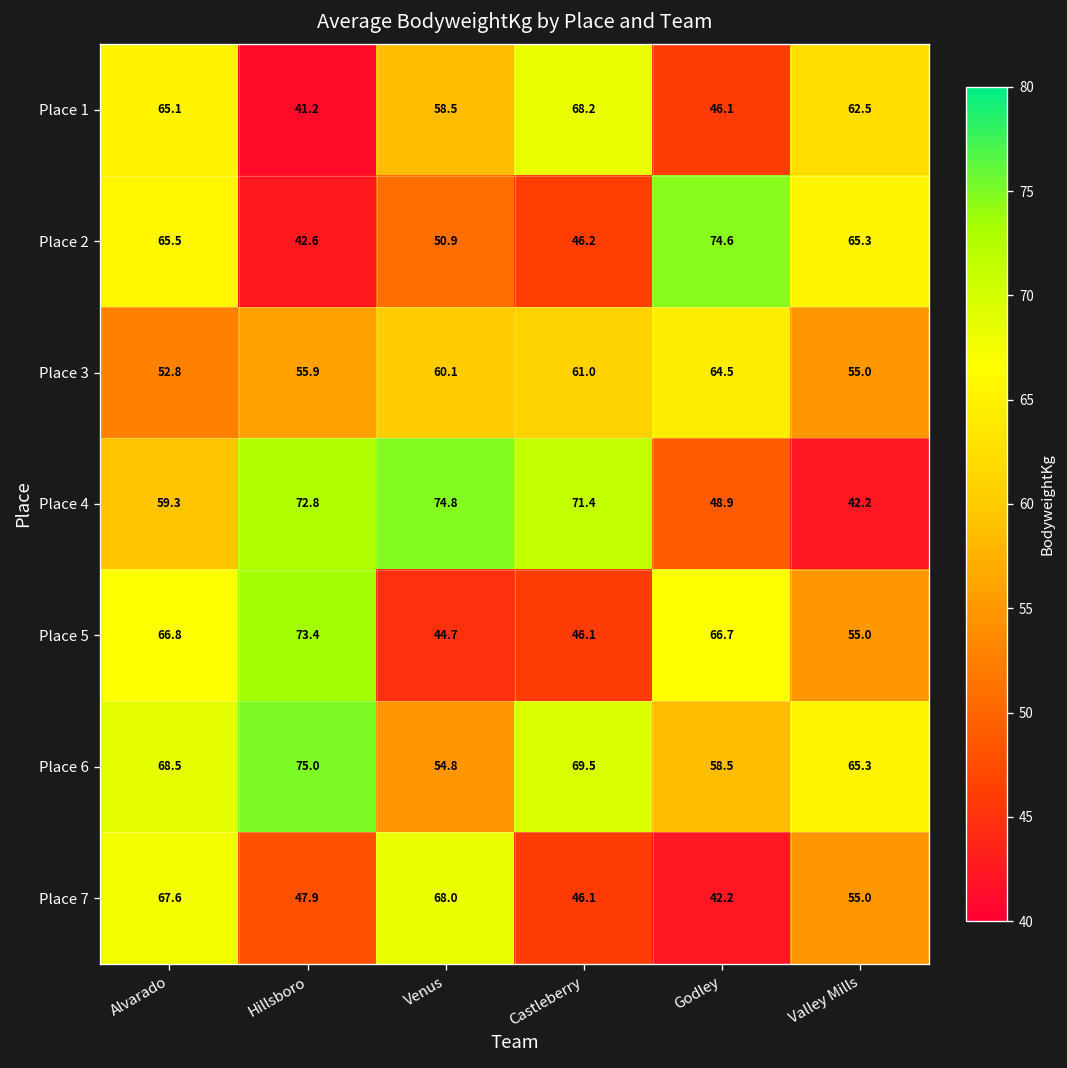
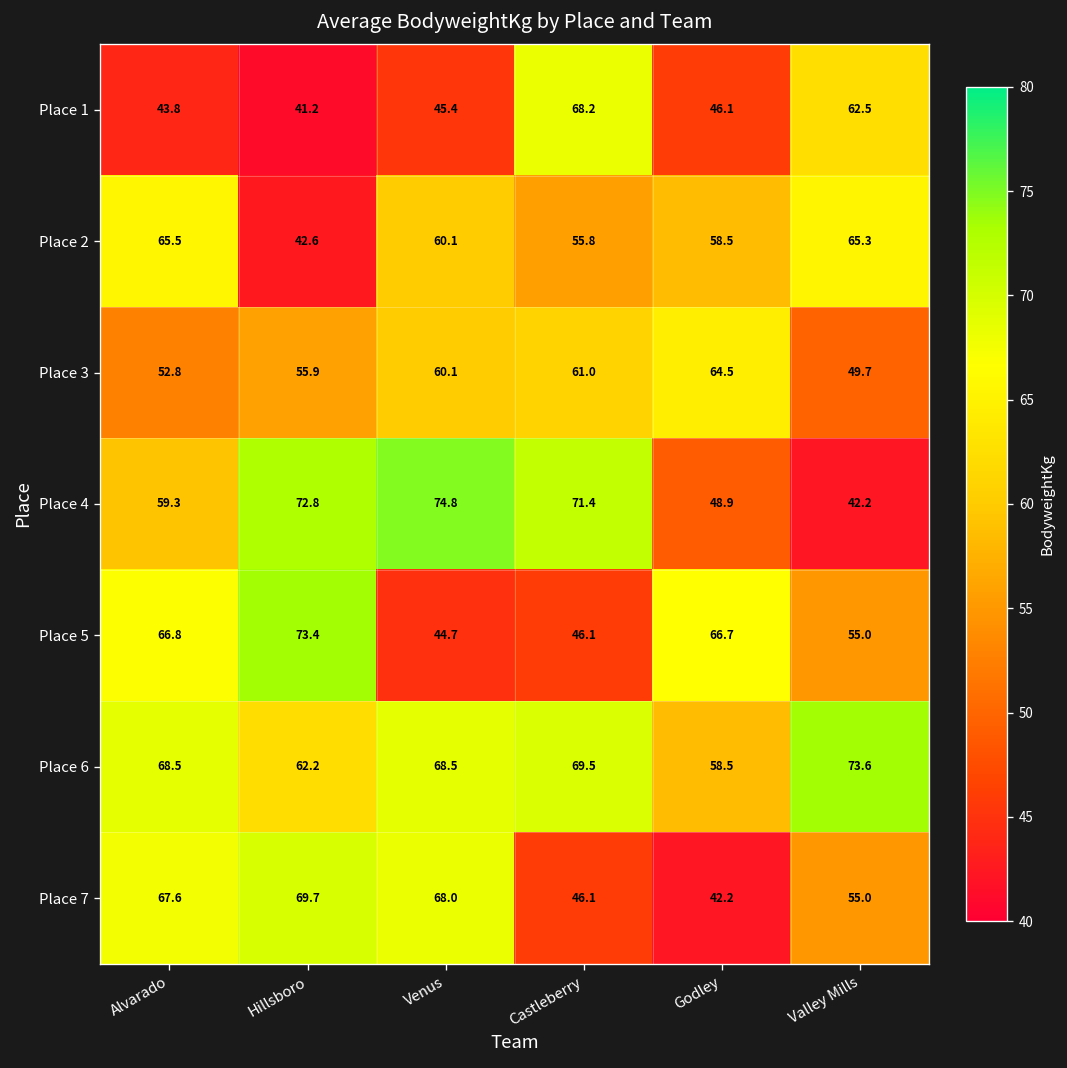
Place 1, Alvarado: 65.1 -> 43.8
Place 1, Venus: 58.5 -> 45.4
Place 2, Venus: 50.9 -> 60.1
Place 2, Castleberry: 46.2 -> 55.8
Place 2, Godley: 74.6 -> 58.5
Place 3, Valley Mills: 55.0 -> 49.7
Place 6, Hillsboro: 75.0 -> 62.2
Place 6, Venus: 54.8 -> 68.5
Place 6, Valley Mills: 65.3 -> 73.6
Place 7, Hillsboro: 47.9 -> 69.7
